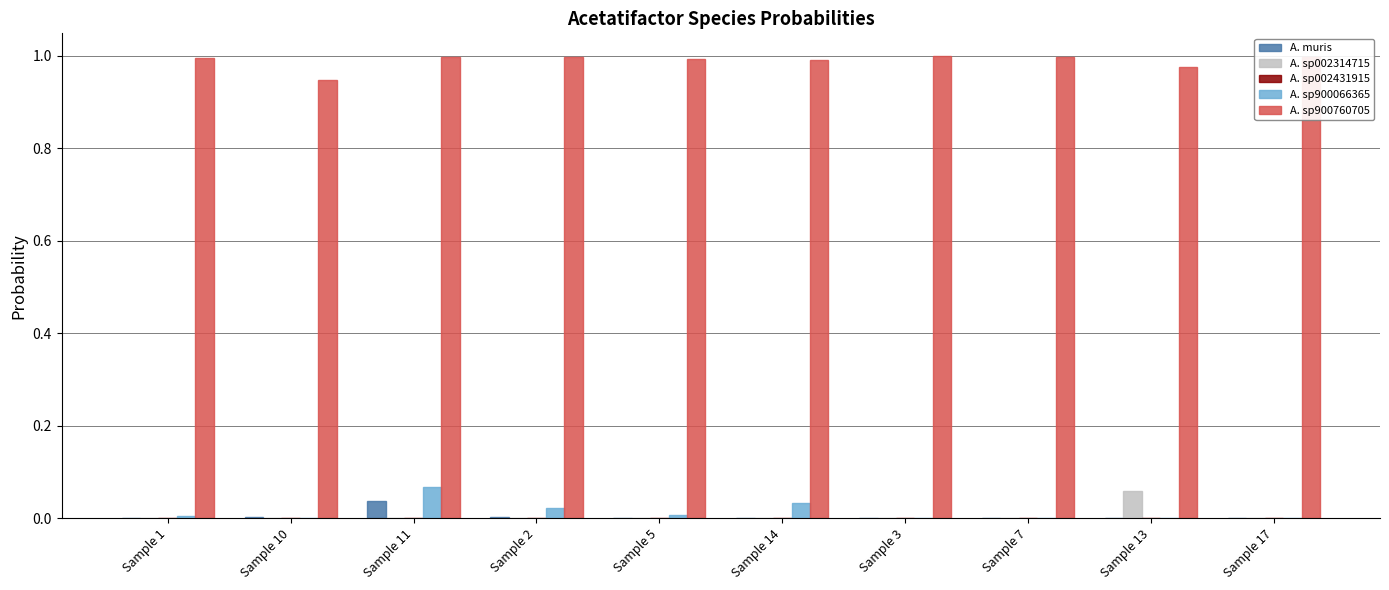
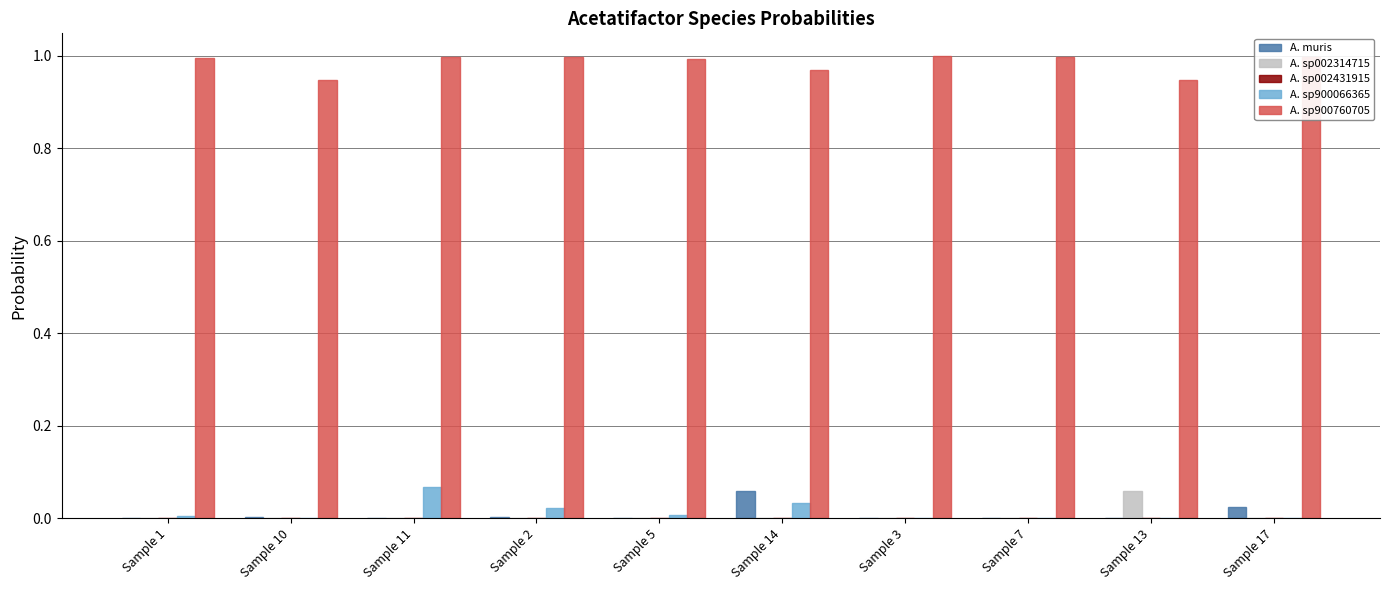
A. muris, Sample 11: 0.04 -> 0.00
A. muris, Sample 14: 0.00 -> 0.06
A. sp900760705, Sample 14: 0.99 -> 0.97
A. sp900760705, Sample 13: 0.98 -> 0.95
A. muris, Sample 17: 0.00 -> 0.02
